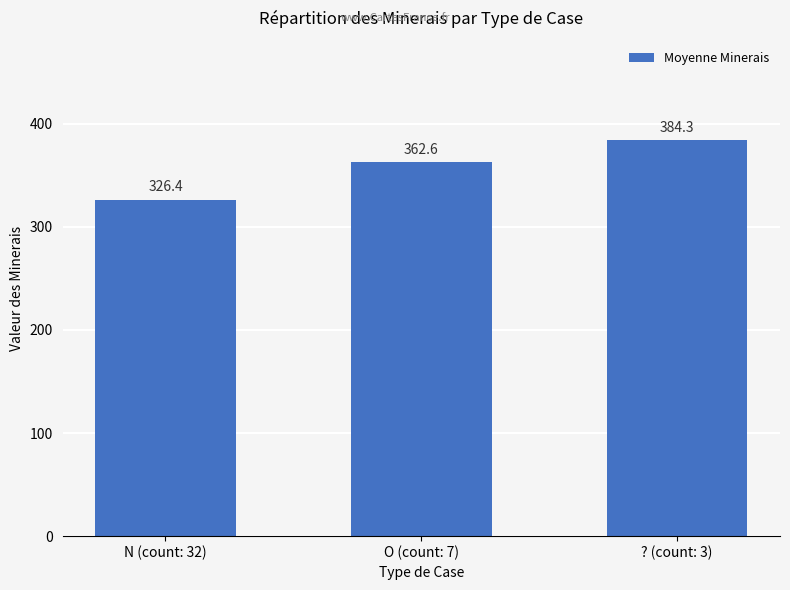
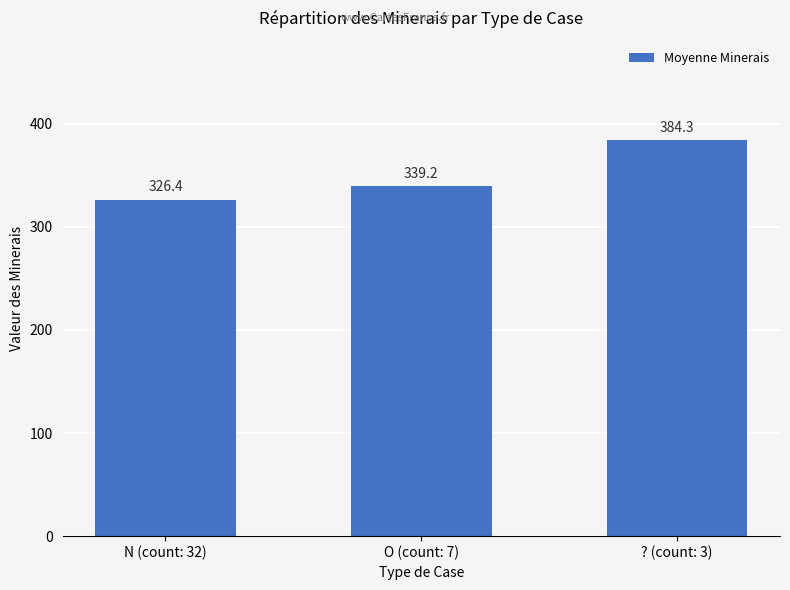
O (count: 7): 362.6 -> 339.2
